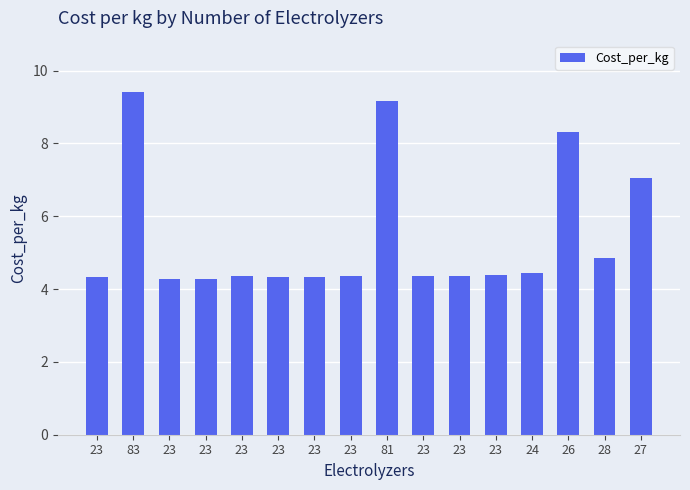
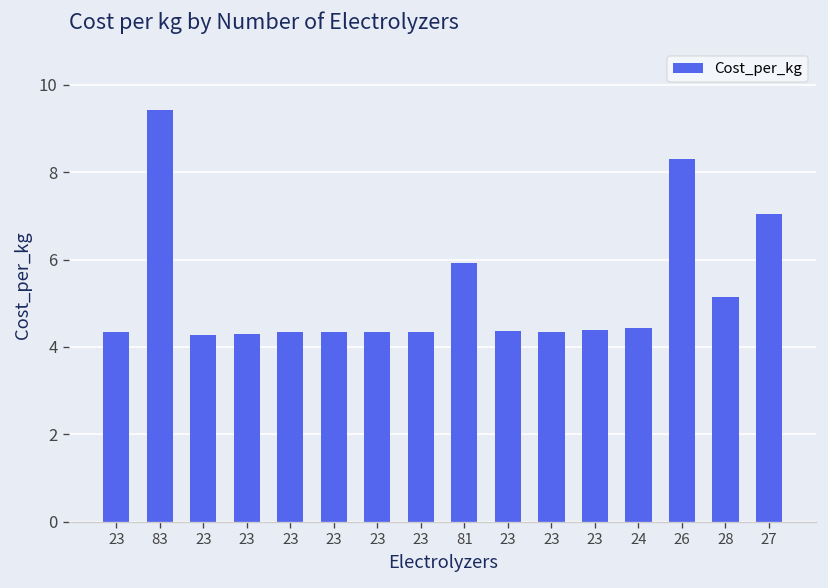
81: 9.2 -> 5.9
28: 4.9 -> 5.1
